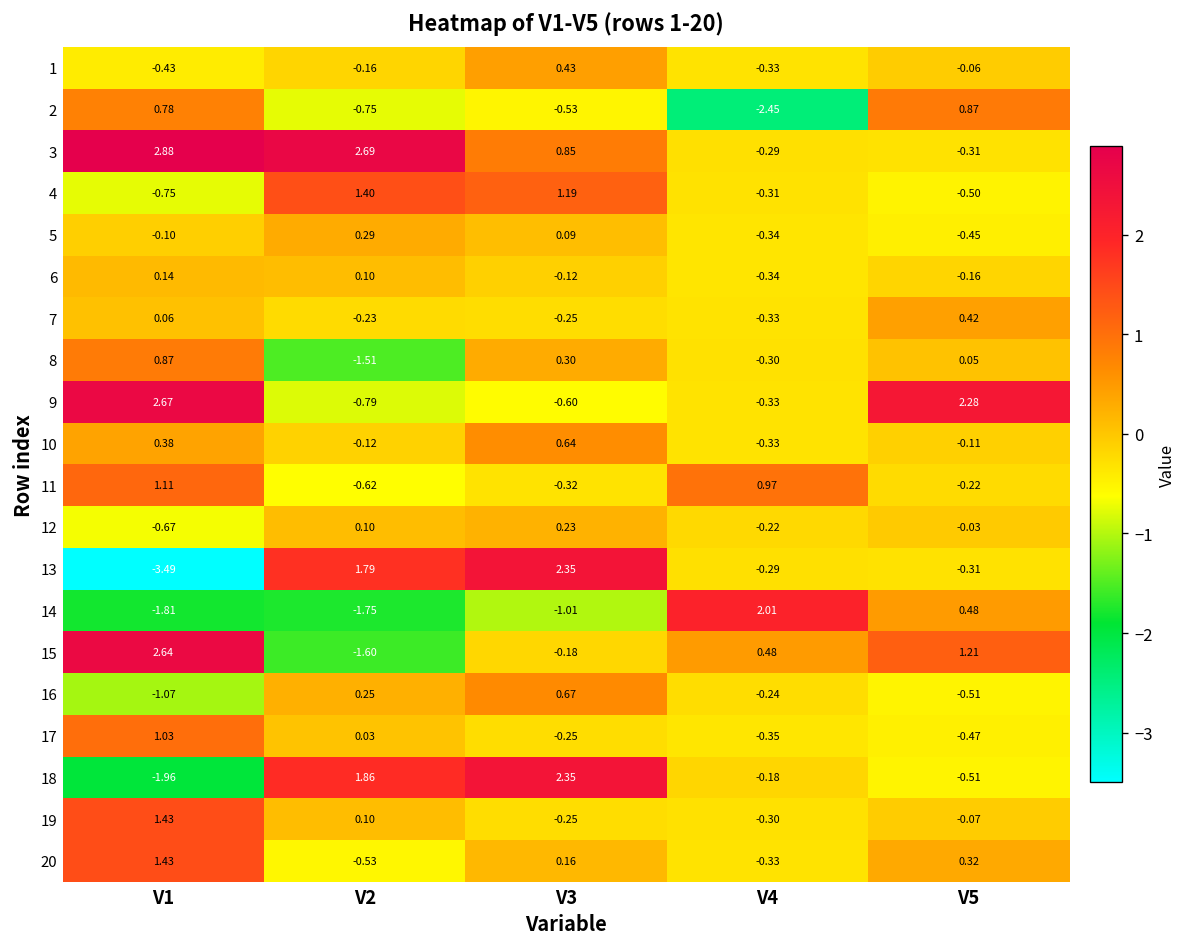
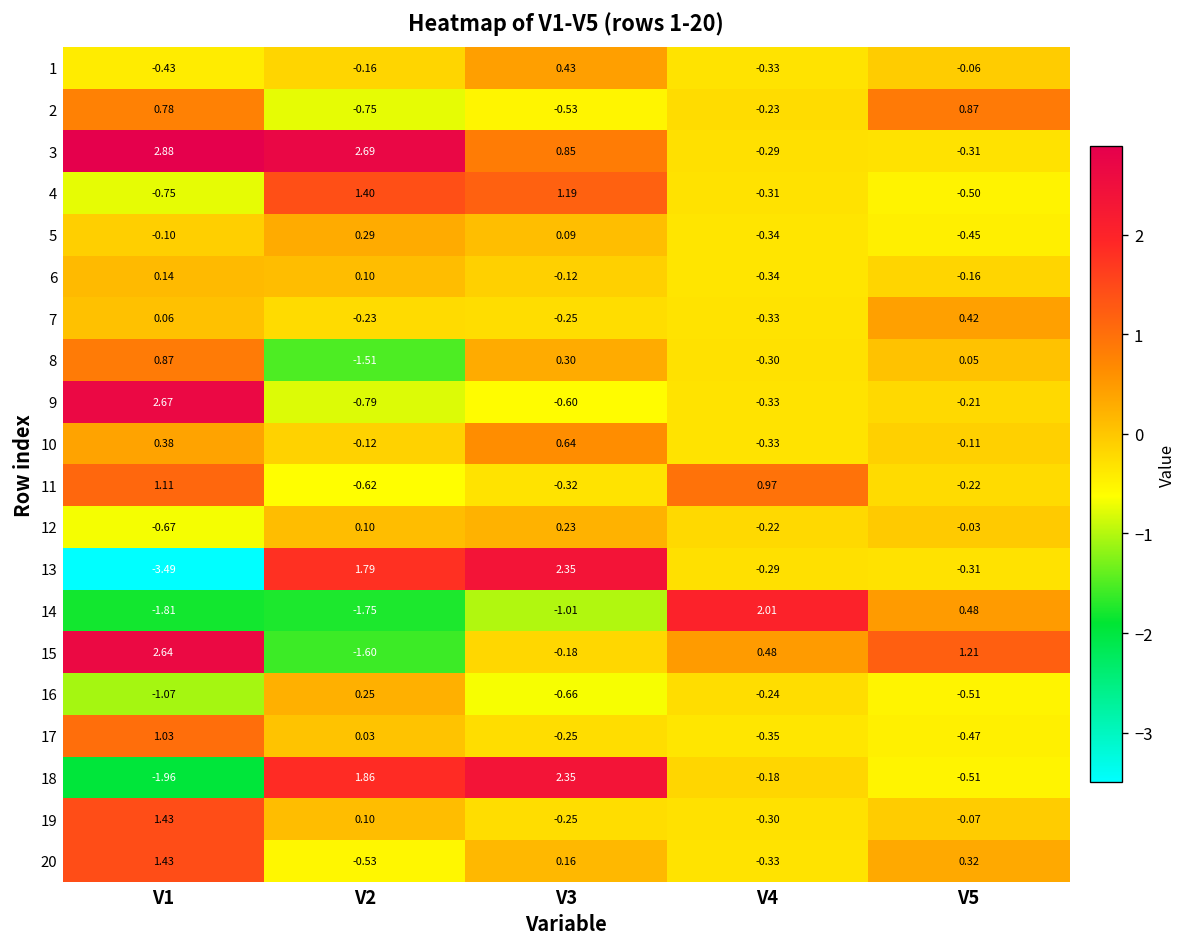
2, V4: -2.45 -> -0.23
9, V5: 2.28 -> -0.21
16, V3: 0.67 -> -0.66
